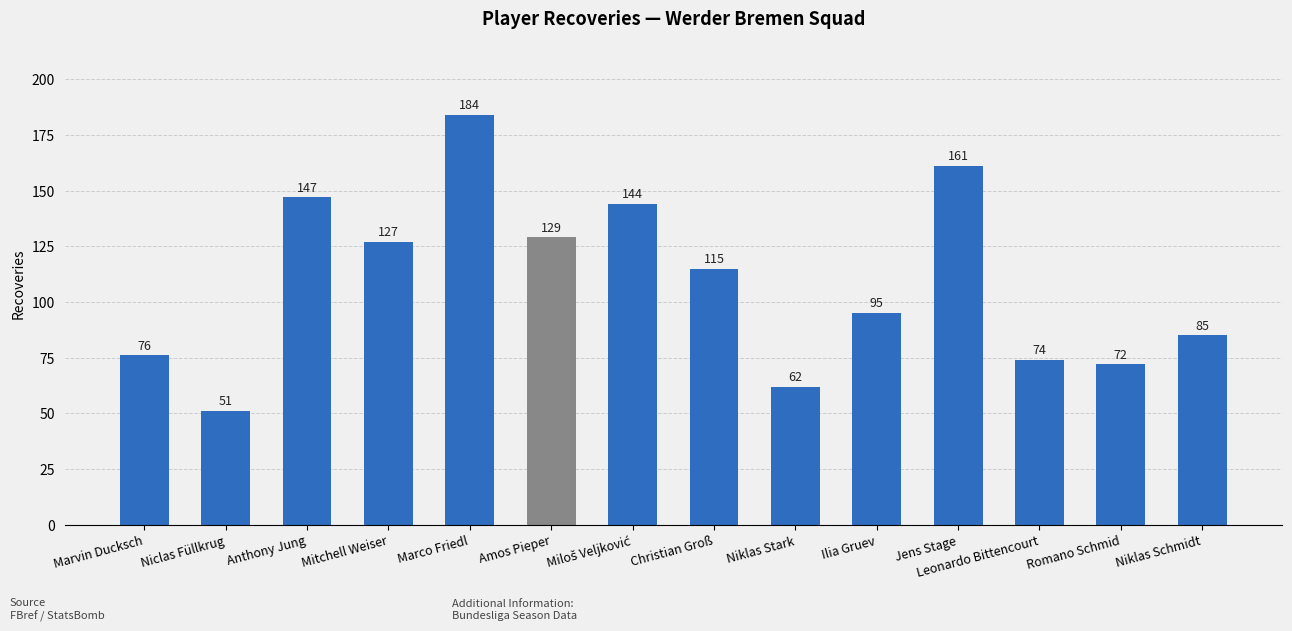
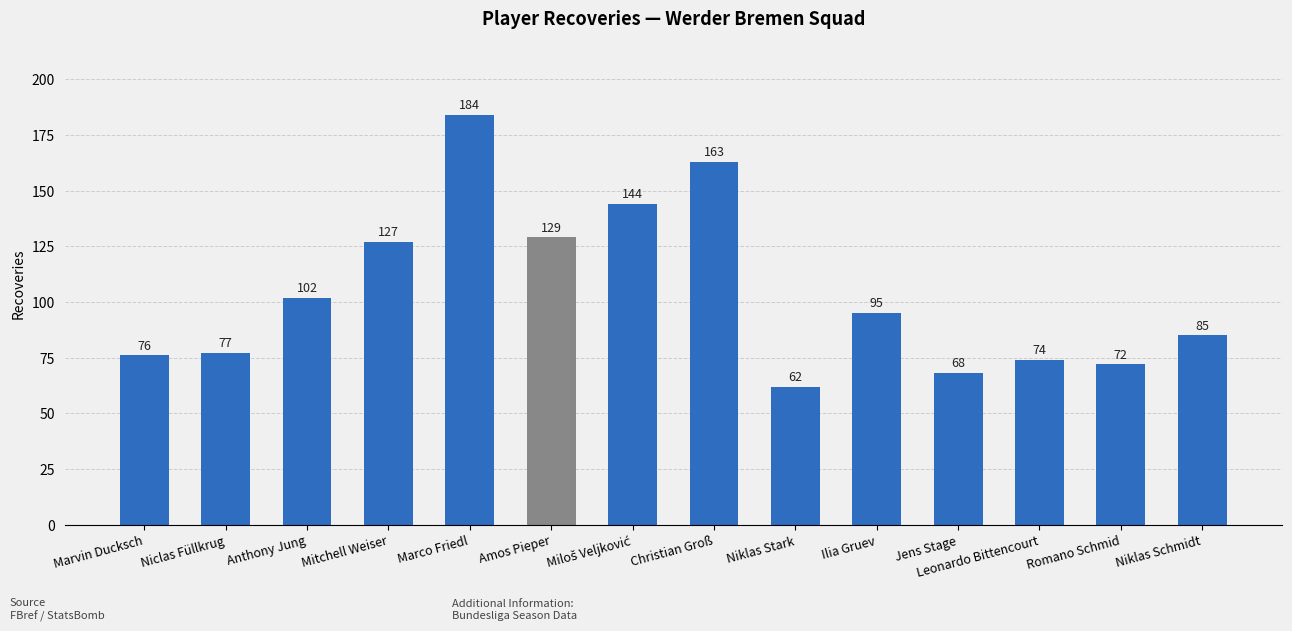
Niclas Füllkrug: 51 -> 77
Anthony Jung: 147 -> 102
Christian Groß: 115 -> 163
Jens Stage: 161 -> 68
